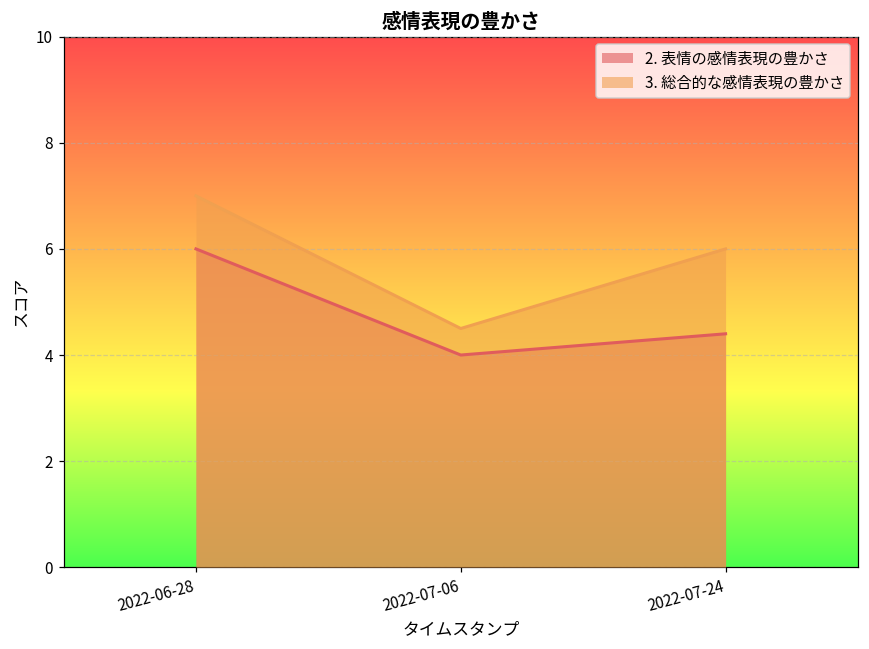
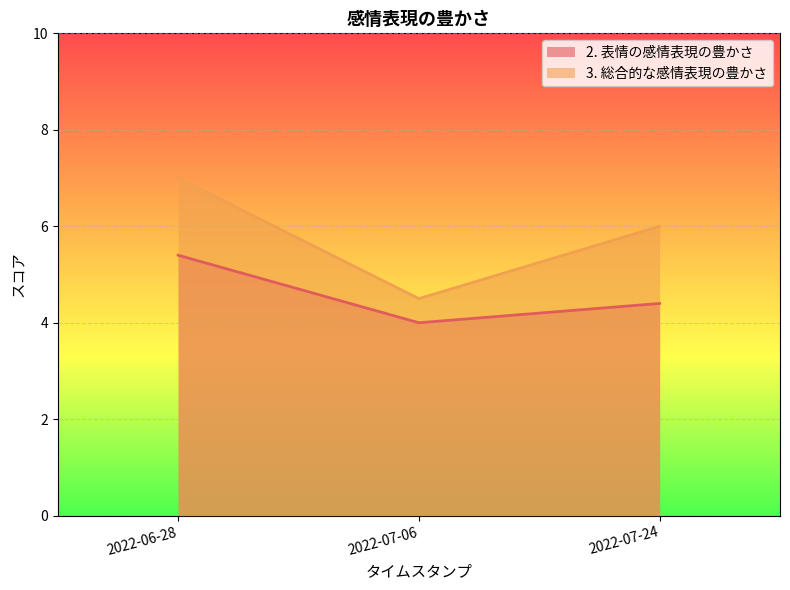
2. 表情の感情表現の豊かさ, 2022-06-28: 6.0 -> 5.4
